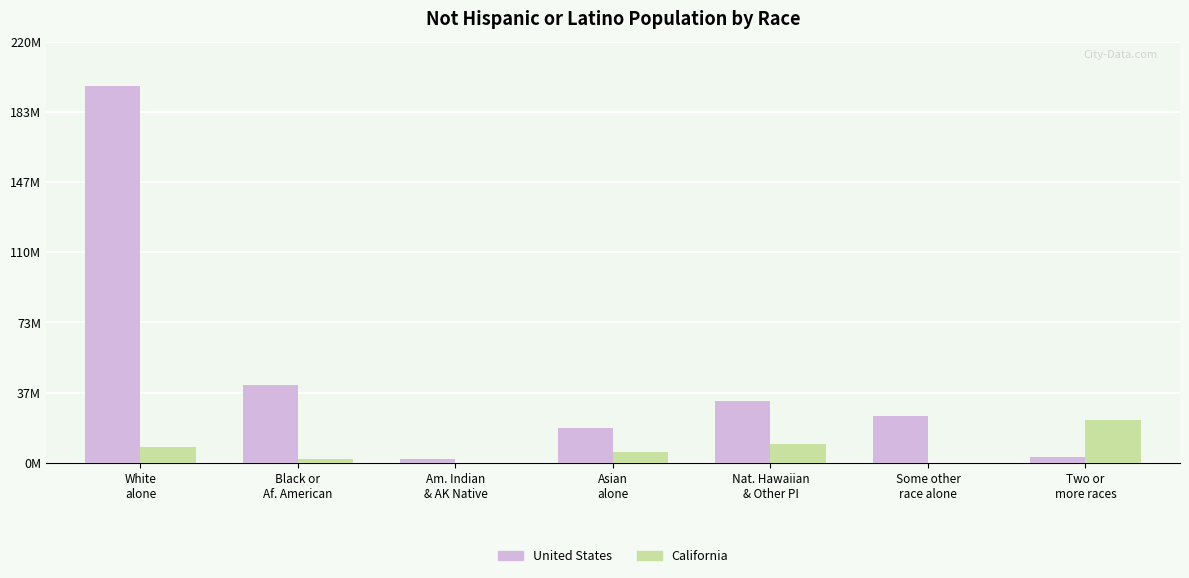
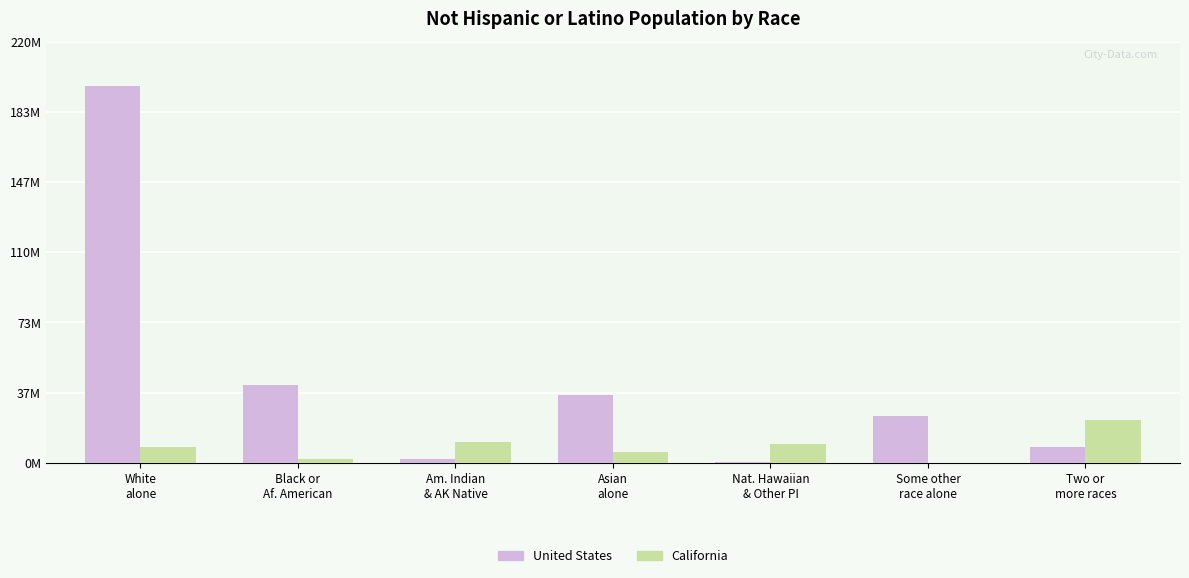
California, Am. Indian & AK Native: 0 -> 11000000
United States, Asian alone: 18000000 -> 35000000
United States, Nat. Hawaiian & Other PI: 32000000 -> 1000000
United States, Two or more races: 3000000 -> 8000000
